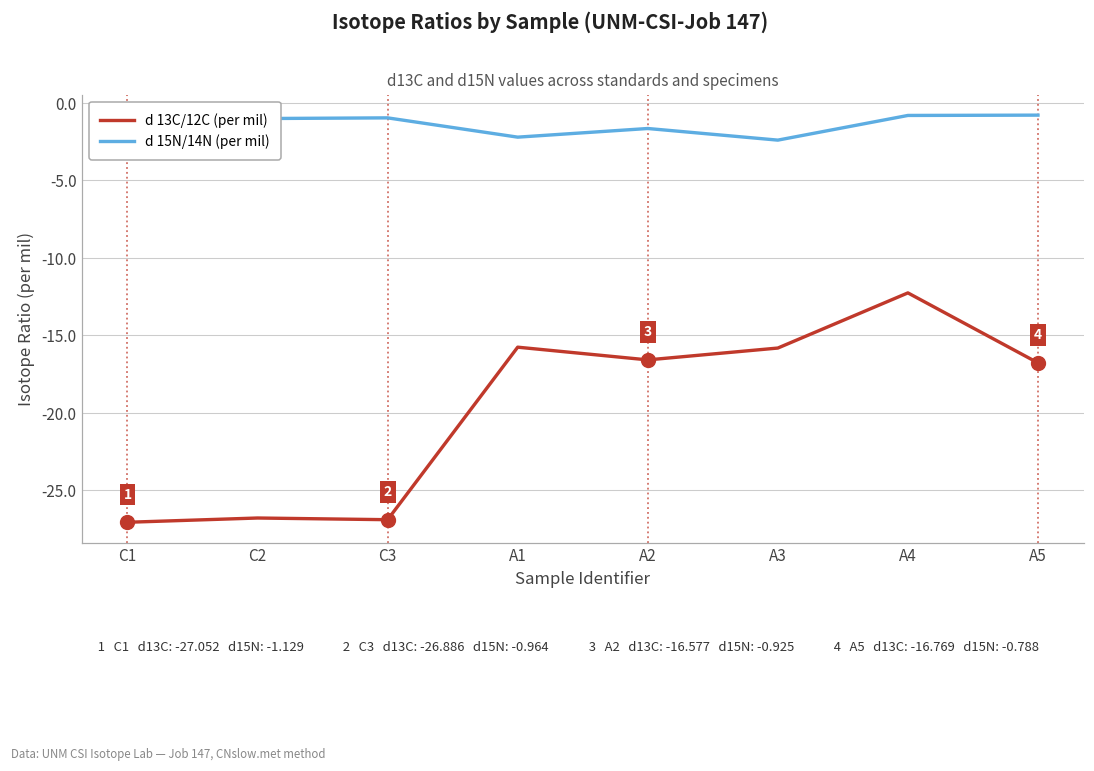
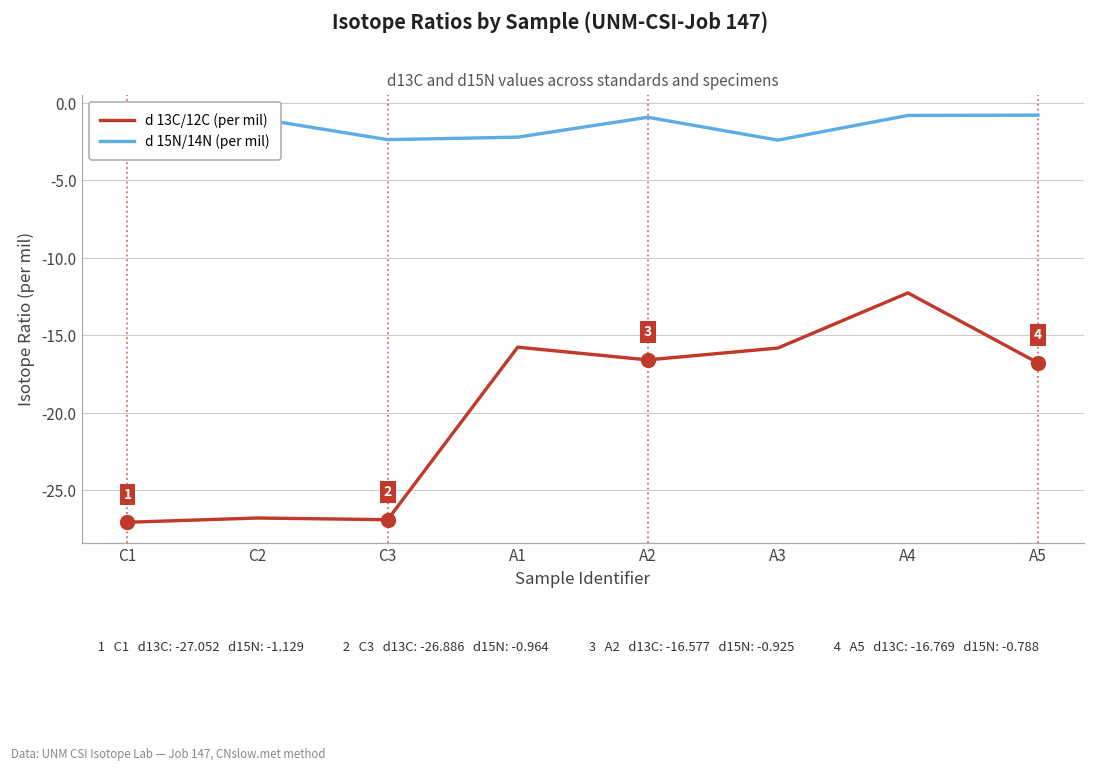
d 15N/14N (per mil), C3: -1.0 -> -2.4
d 15N/14N (per mil), A2: -1.7 -> -0.9
